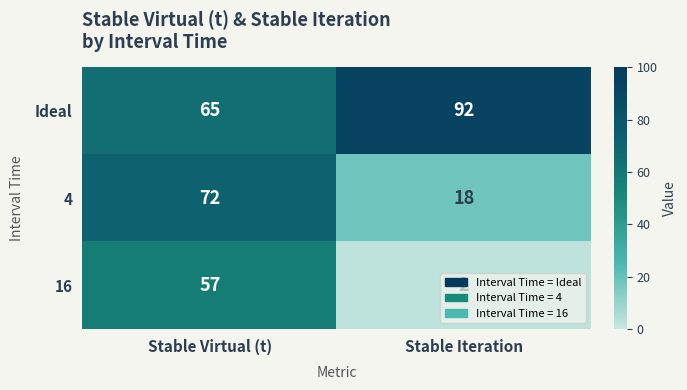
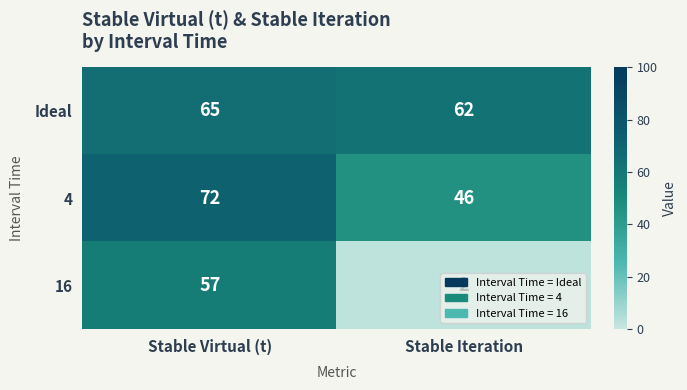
Ideal, Stable Iteration: 92 -> 62
4, Stable Iteration: 18 -> 46
